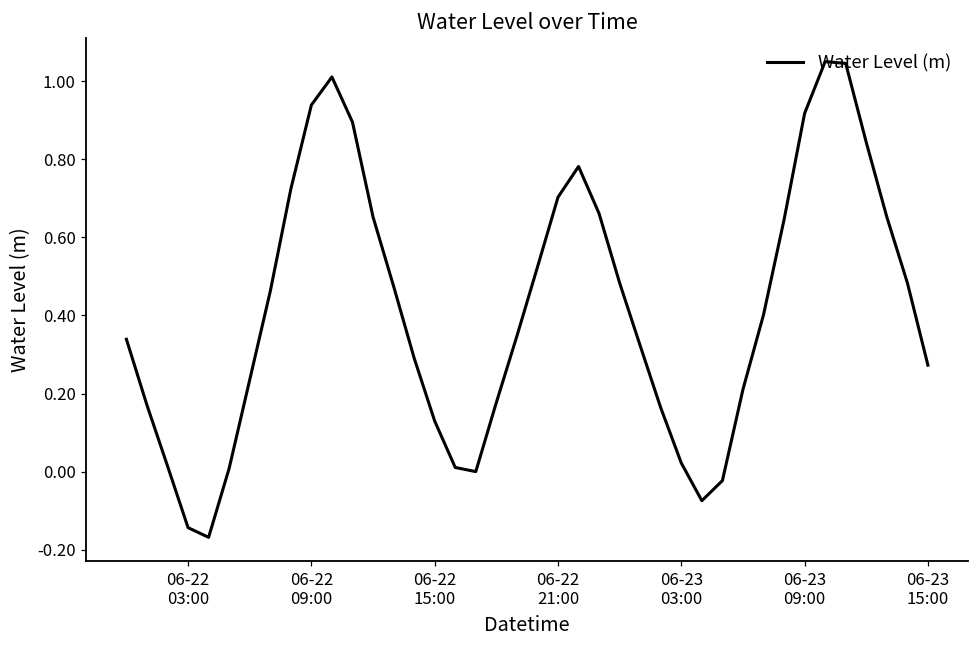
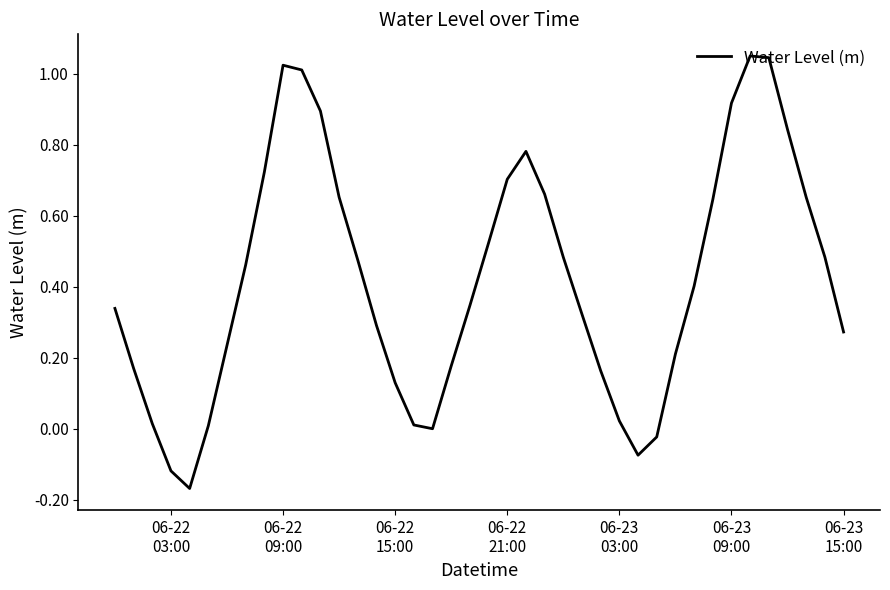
06-22 03:00: -0.14 -> -0.12
06-22 09:00: 0.94 -> 1.02
